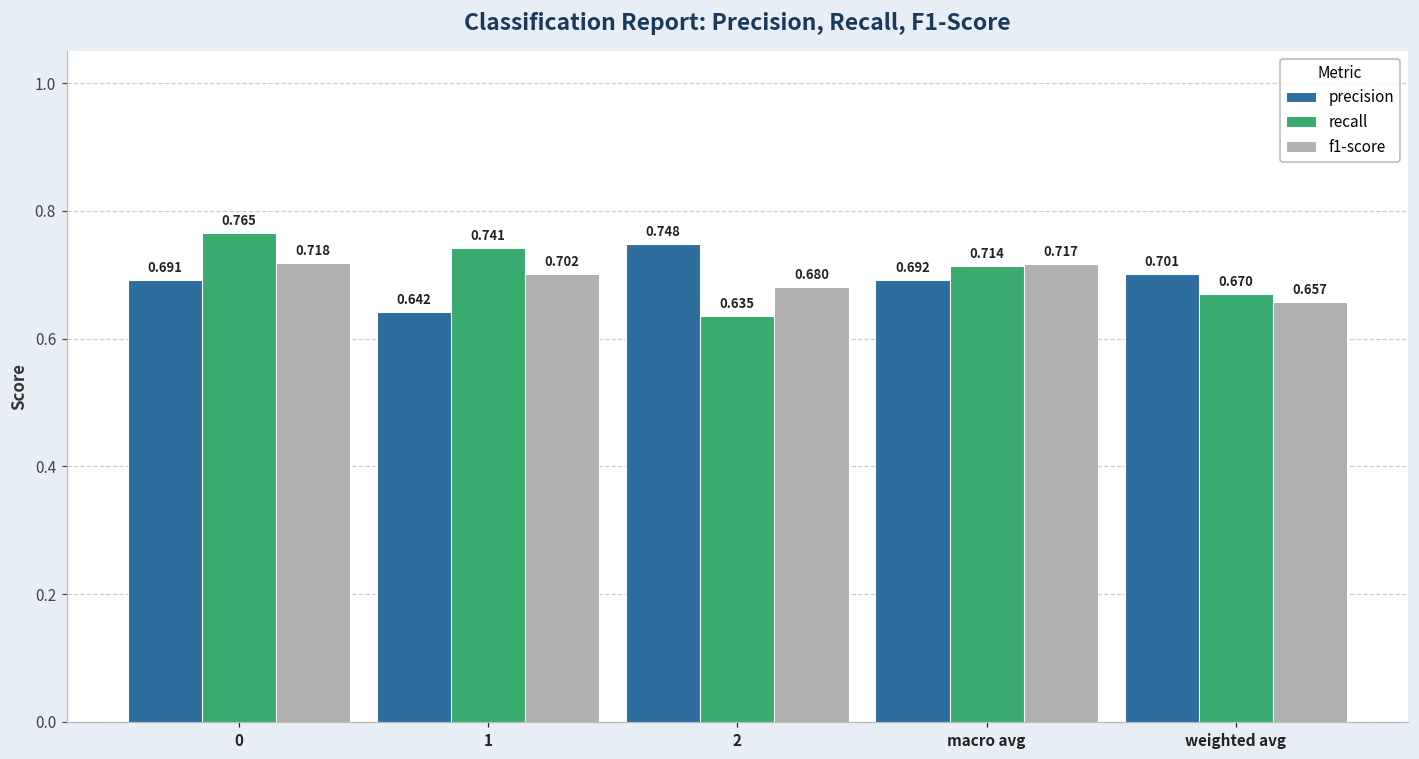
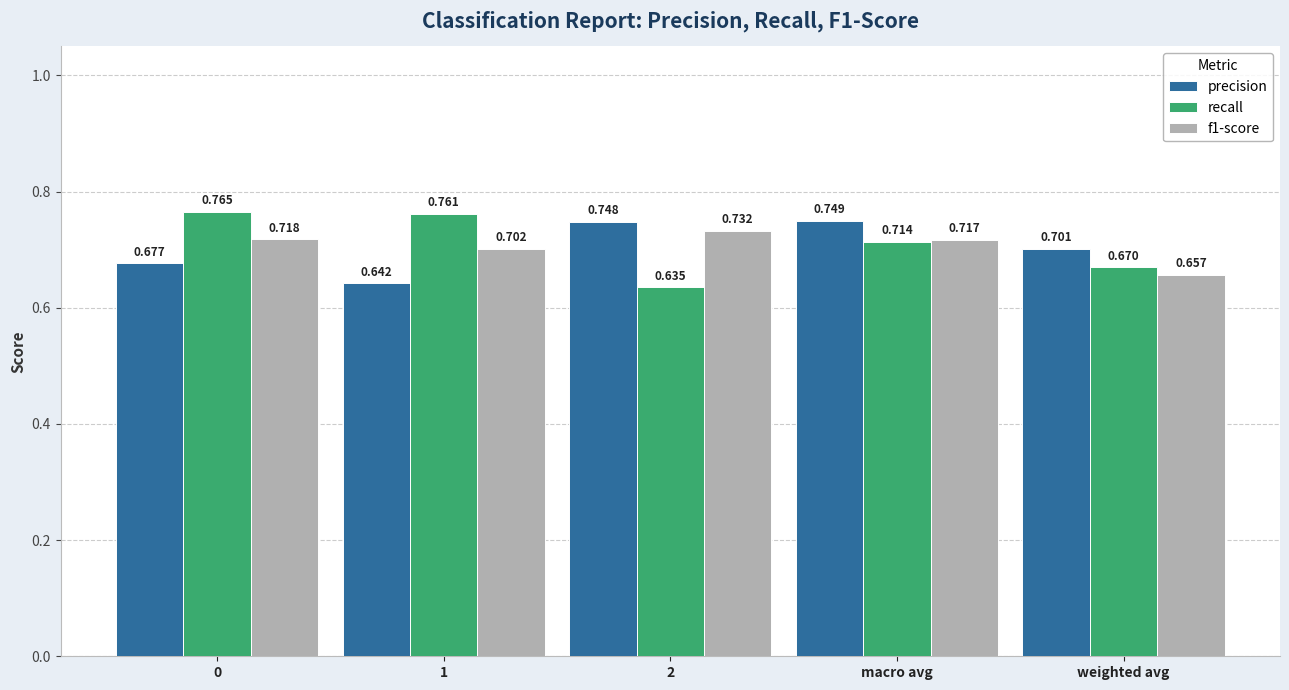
precision, 0: 0.691 -> 0.677
recall, 1: 0.741 -> 0.761
f1-score, 2: 0.680 -> 0.732
precision, macro avg: 0.692 -> 0.749
